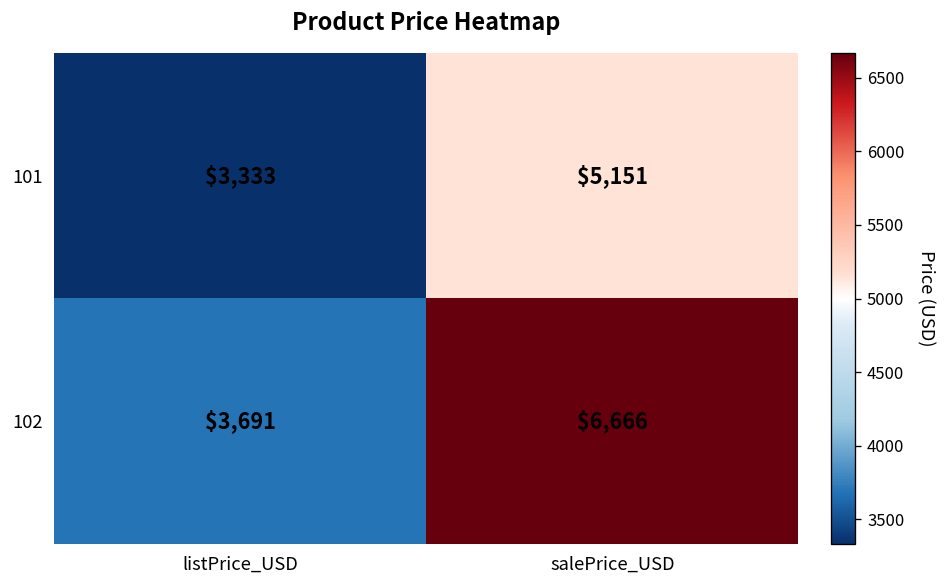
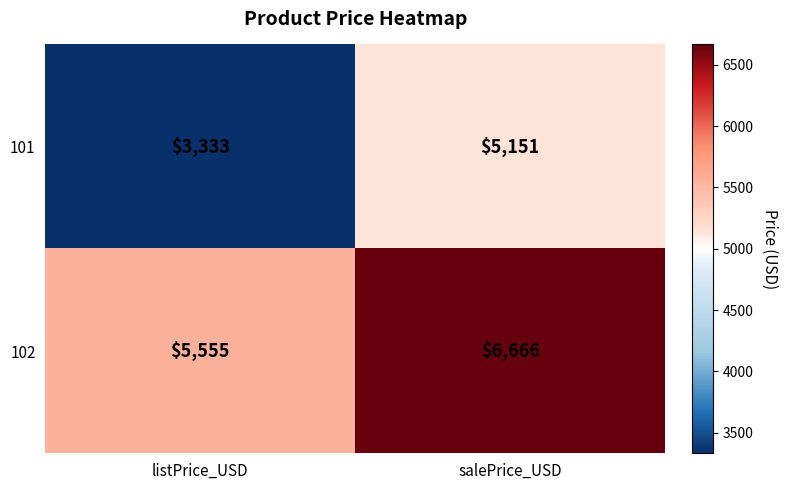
102, listPrice_USD: $3,691 -> $5,555
